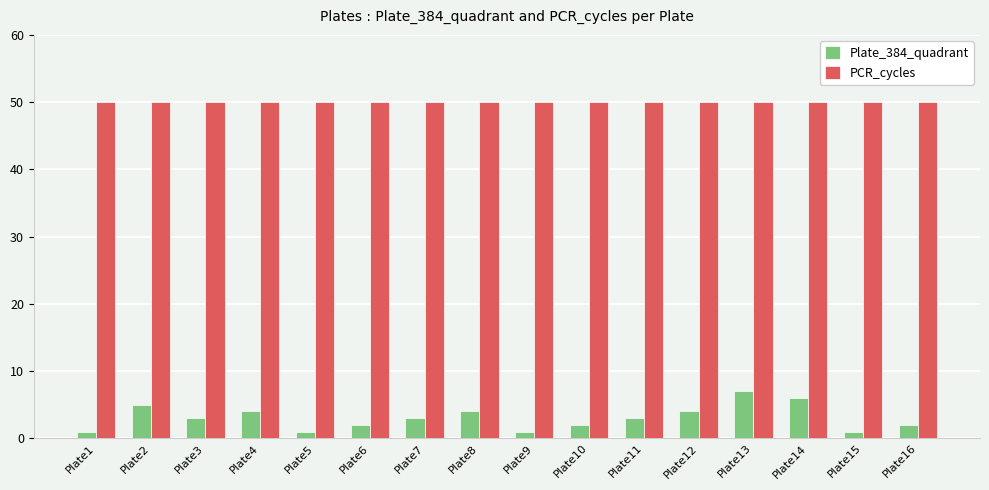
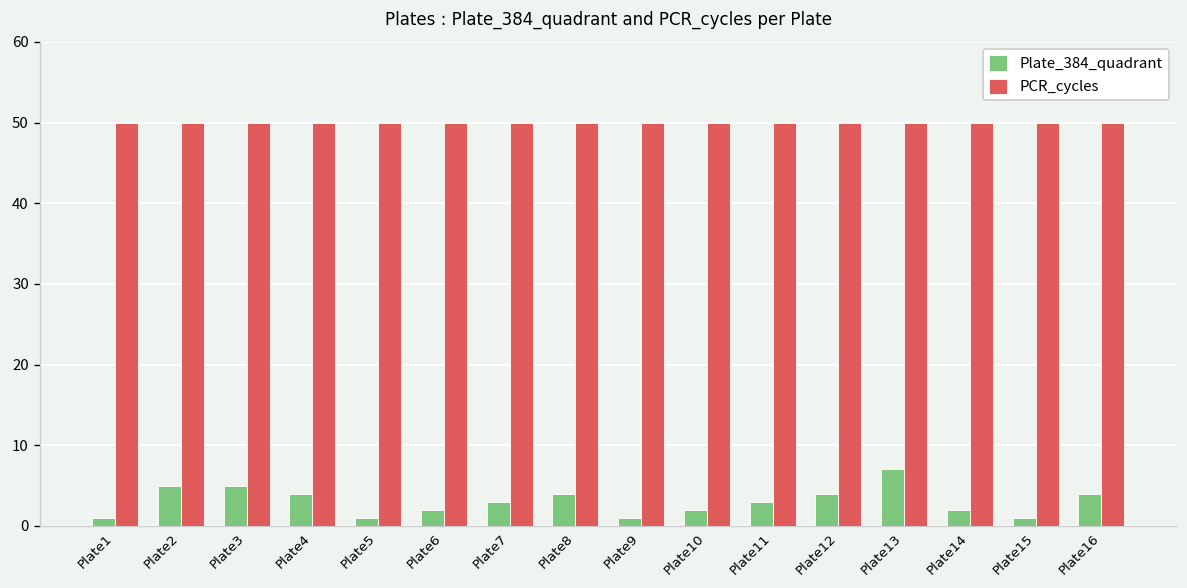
Plate_384_quadrant, Plate3: 3 -> 5
Plate_384_quadrant, Plate14: 6 -> 2
Plate_384_quadrant, Plate16: 2 -> 4
